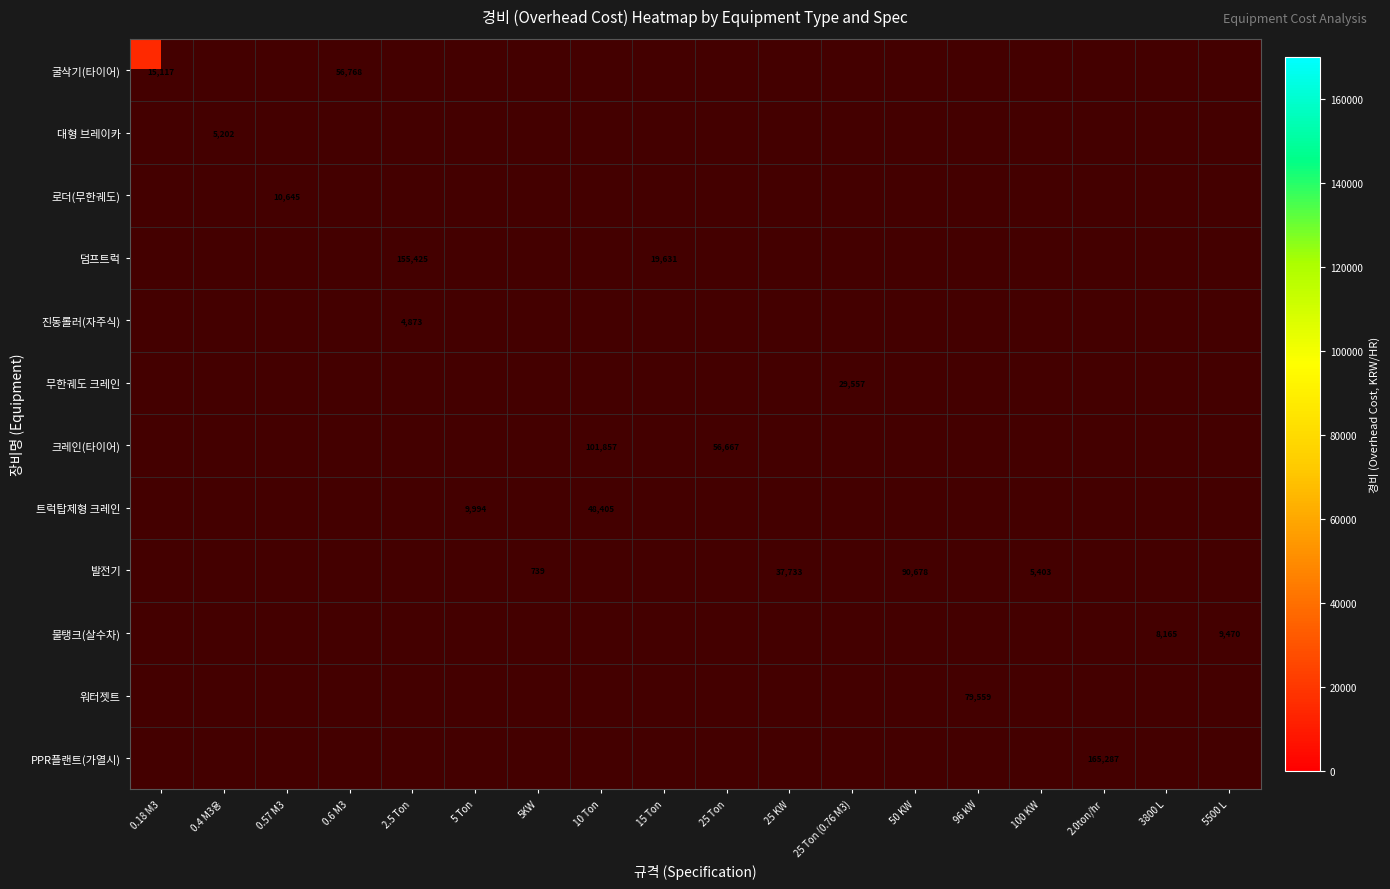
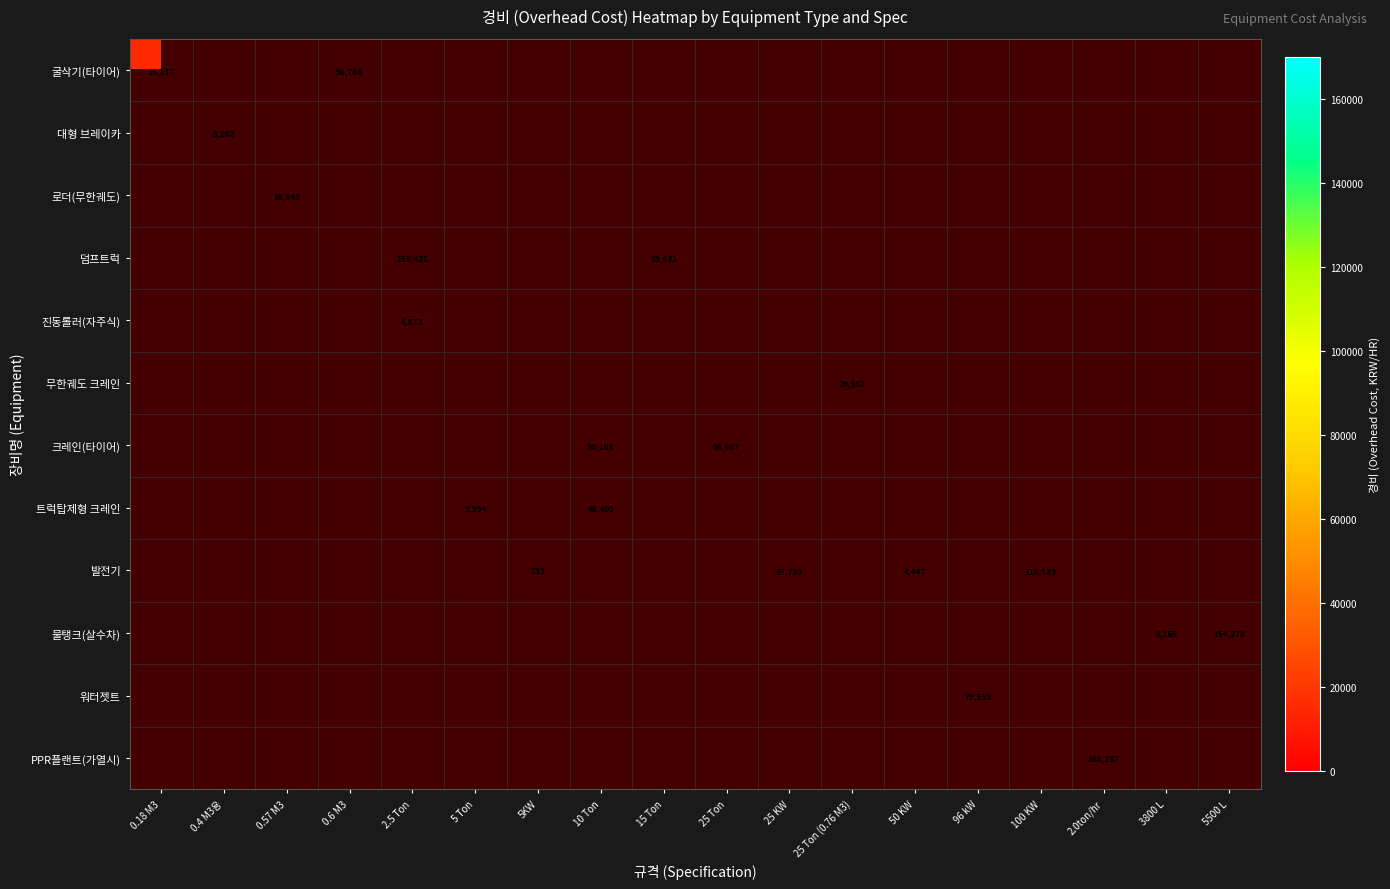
크레인(타이어), 10 Ton: 101,857 -> 30,103
발전기, 50 KW: 90,678 -> 4,447
발전기, 100 KW: 5,403 -> 116,539
물탱크(살수차), 5500 L: 9,470 -> 154,278
